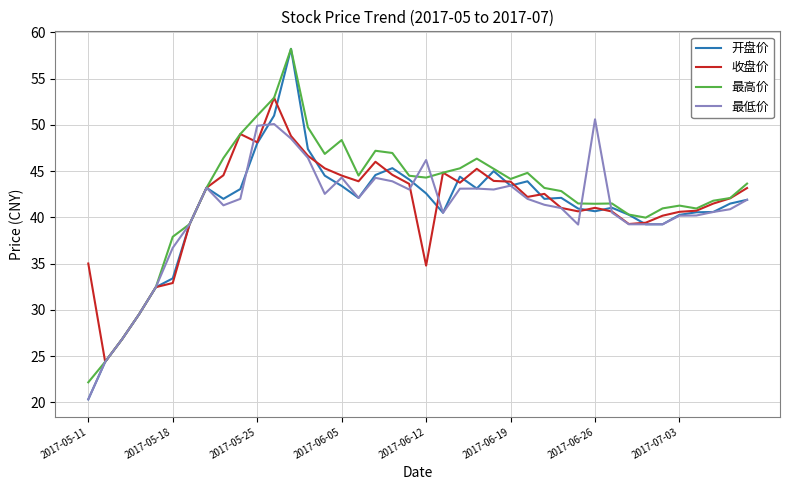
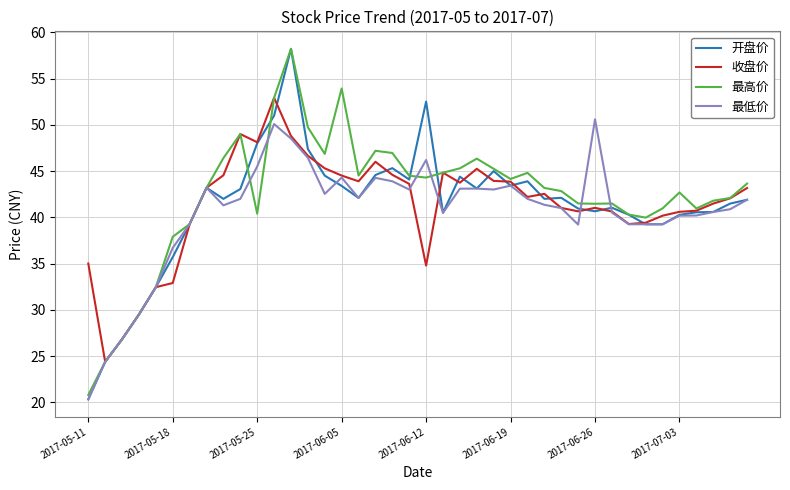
最高价, 2017-05-11: 22 -> 21
开盘价, 2017-05-18: 33 -> 36
最高价, 2017-05-25: 51 -> 40
最低价, 2017-05-25: 50 -> 46
最高价, 2017-06-05: 48 -> 54
开盘价, 2017-06-12: 43 -> 53
最高价, 2017-07-03: 41 -> 43
